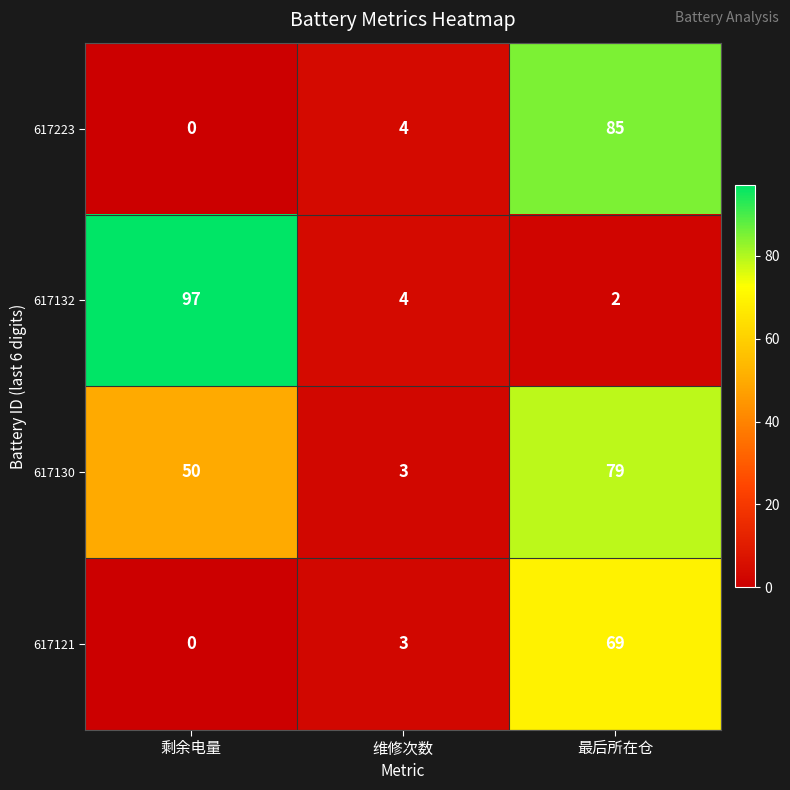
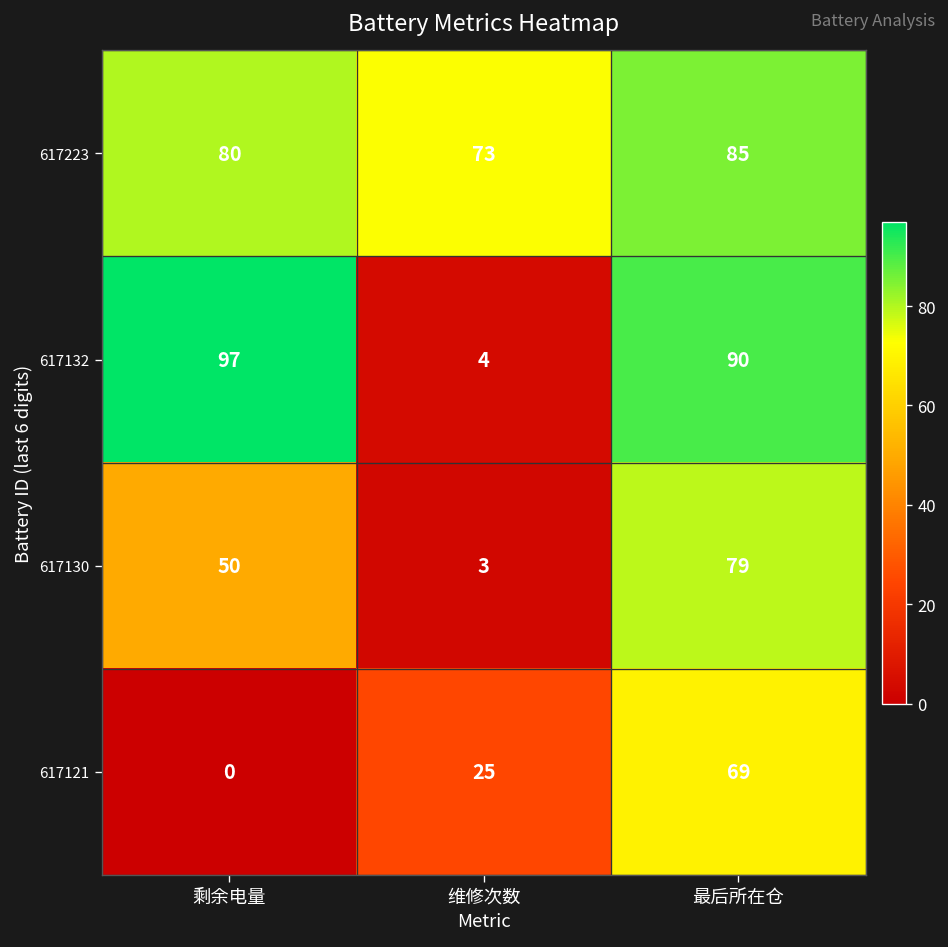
617223, 剩余电量: 0 -> 80
617223, 维修次数: 4 -> 73
617132, 最后所在仓: 2 -> 90
617121, 维修次数: 3 -> 25
